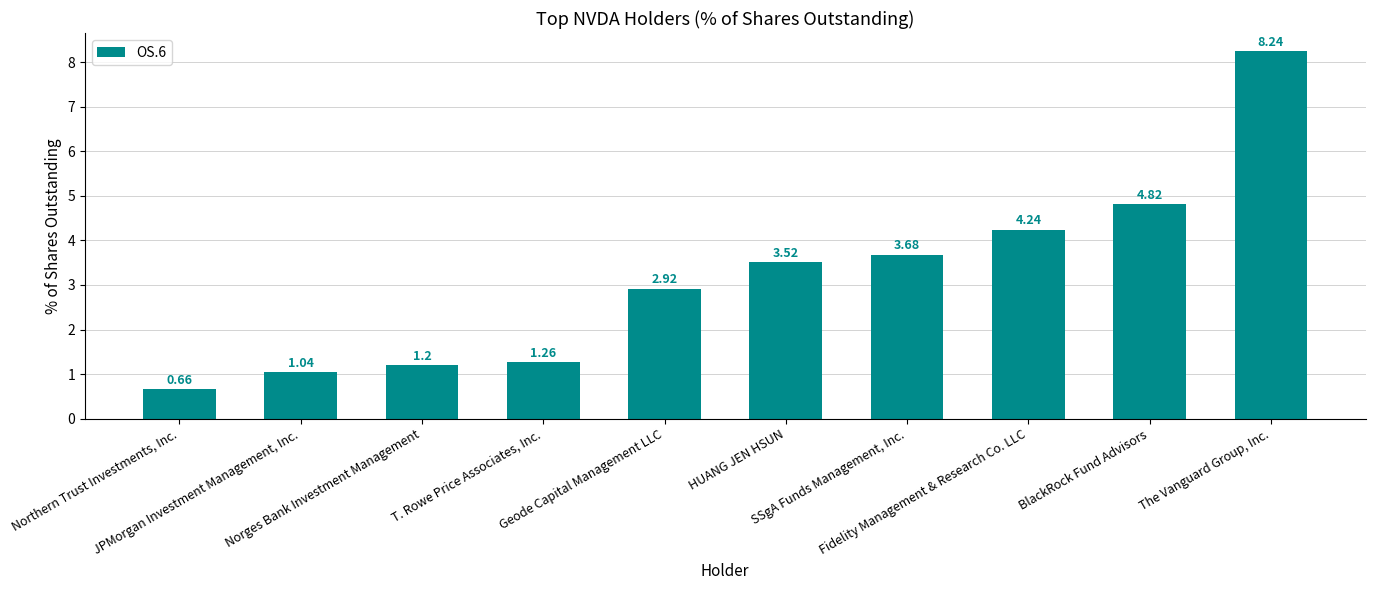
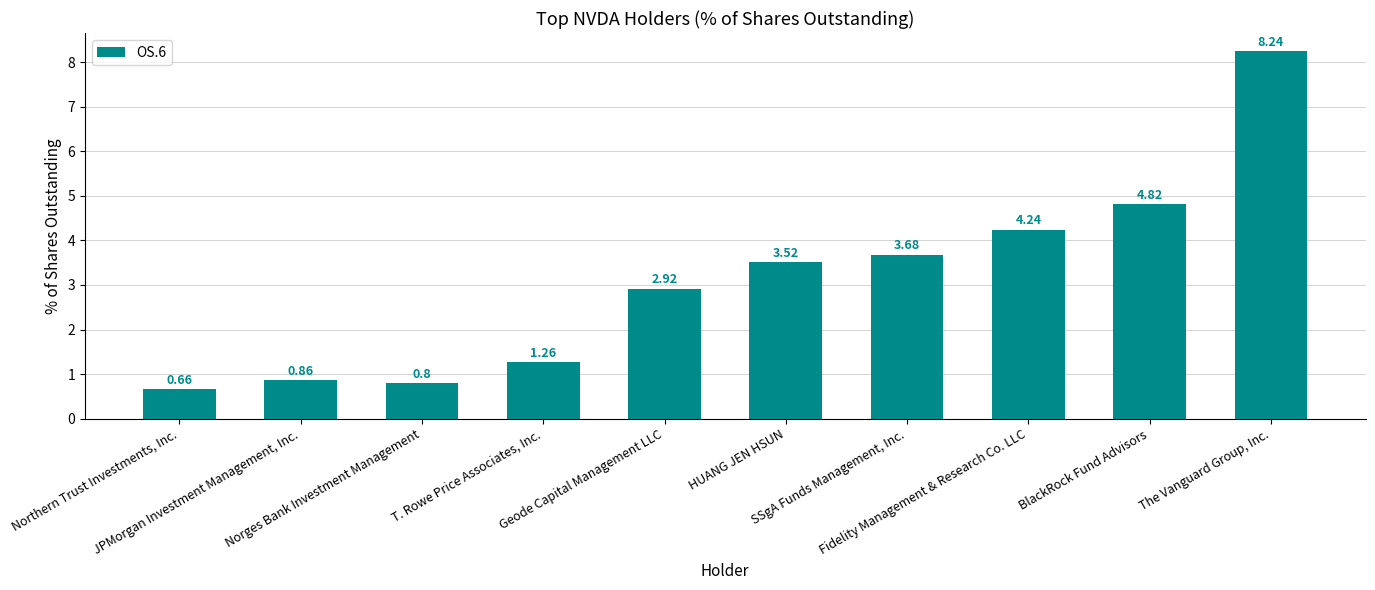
JPMorgan Investment Management, Inc.: 1.04 -> 0.86
Norges Bank Investment Management: 1.2 -> 0.8
